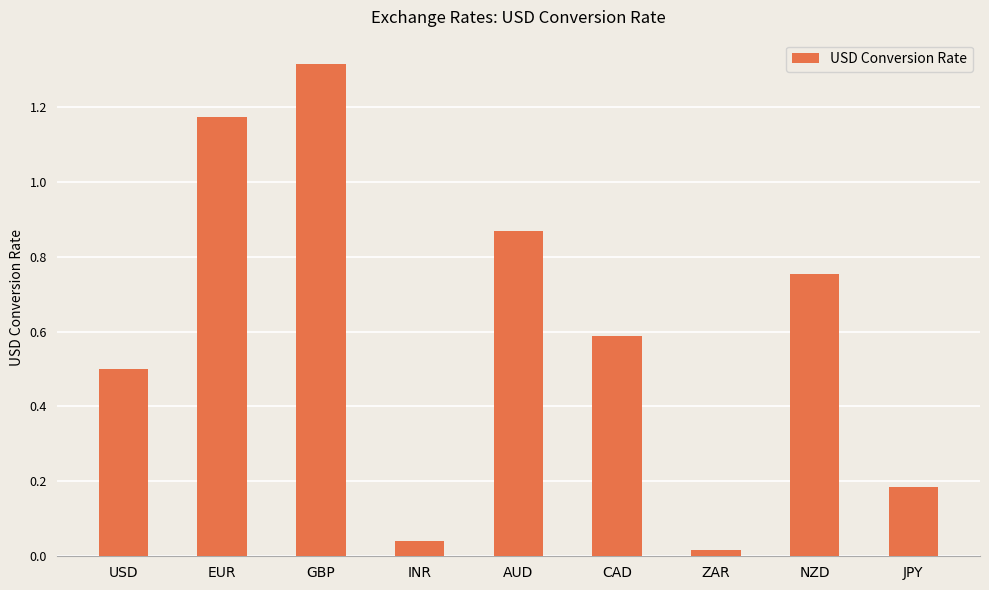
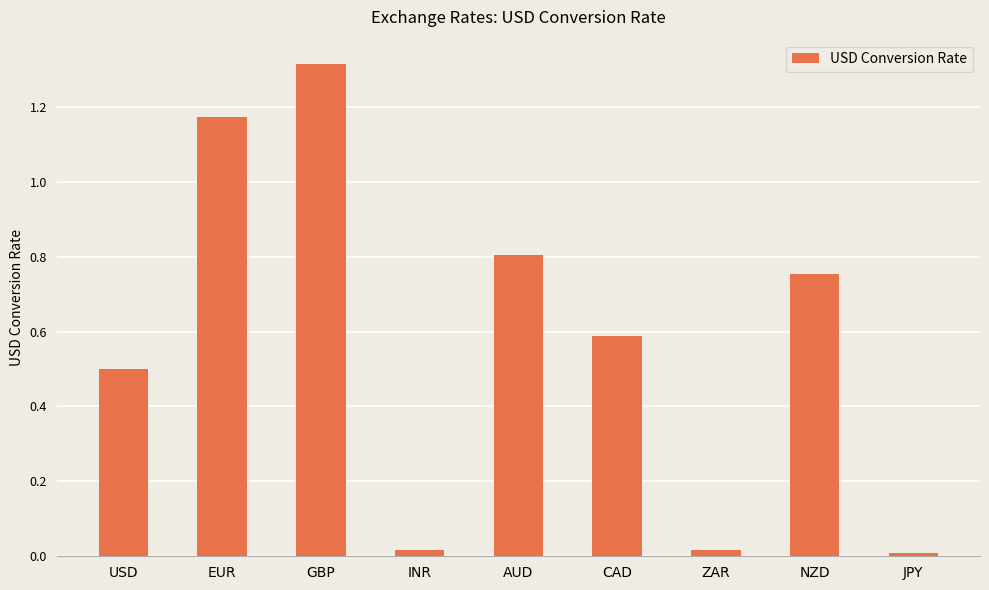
INR: 0.04 -> 0.02
AUD: 0.87 -> 0.80
JPY: 0.19 -> 0.01
